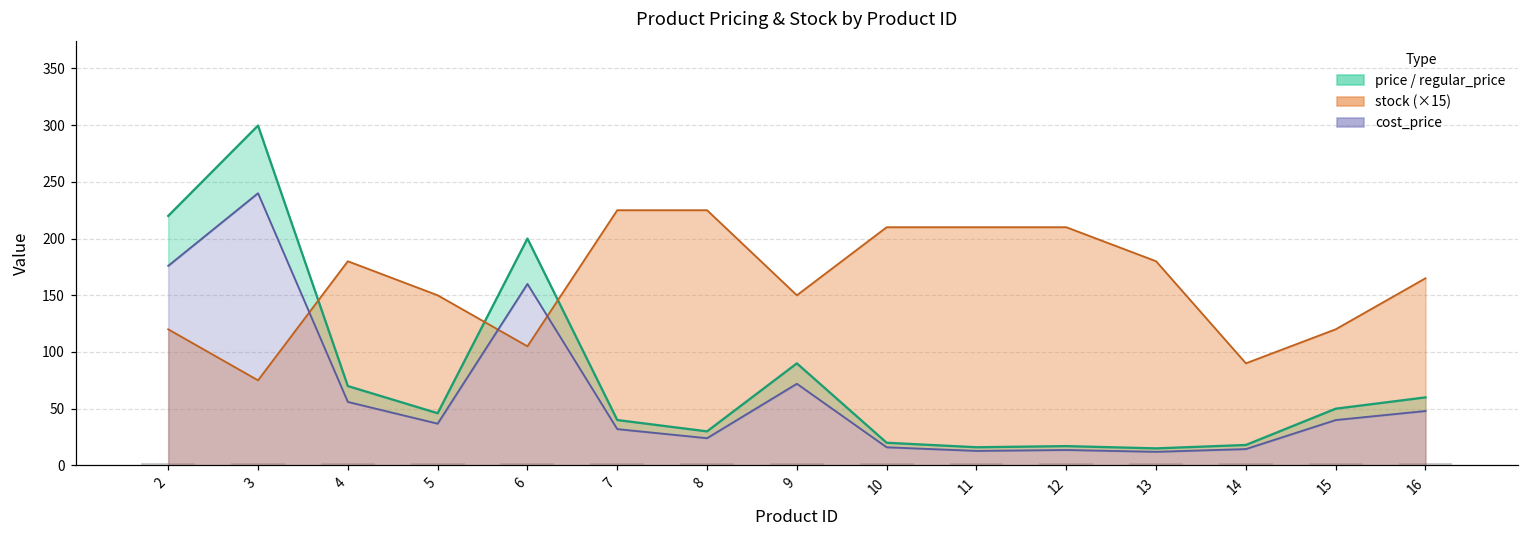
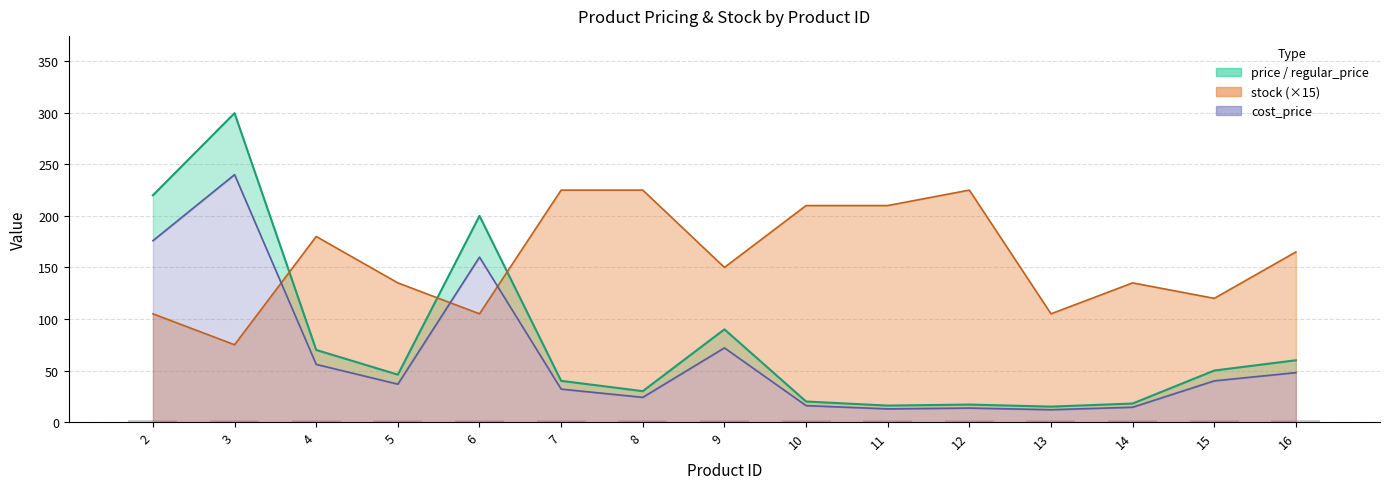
stock (×15), 2: 120 -> 105
stock (×15), 5: 150 -> 135
stock (×15), 12: 210 -> 225
stock (×15), 13: 180 -> 105
stock (×15), 14: 90 -> 135
